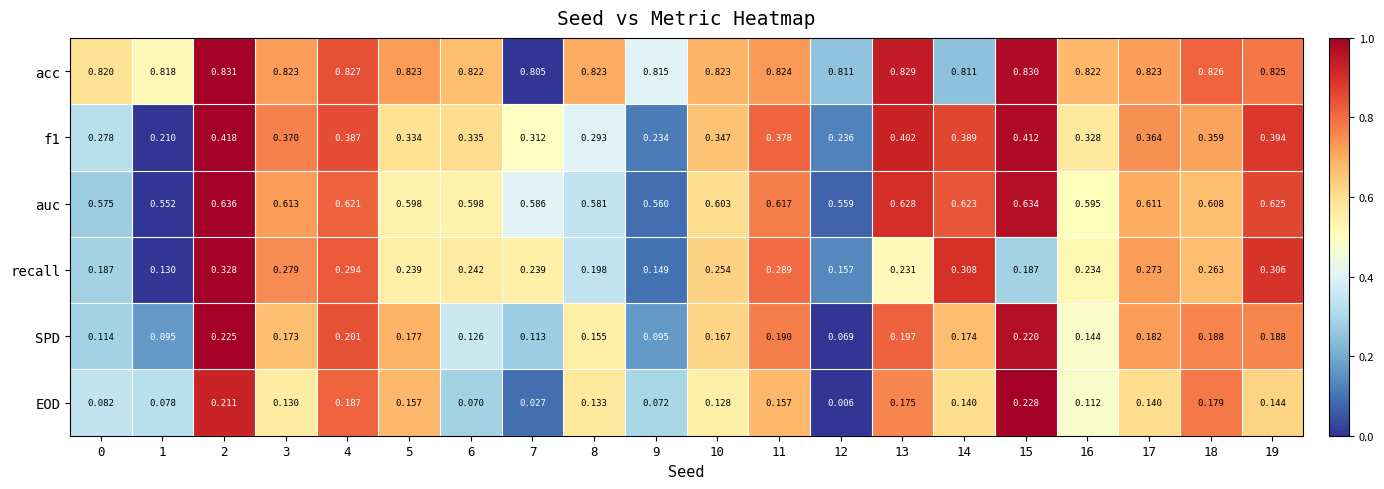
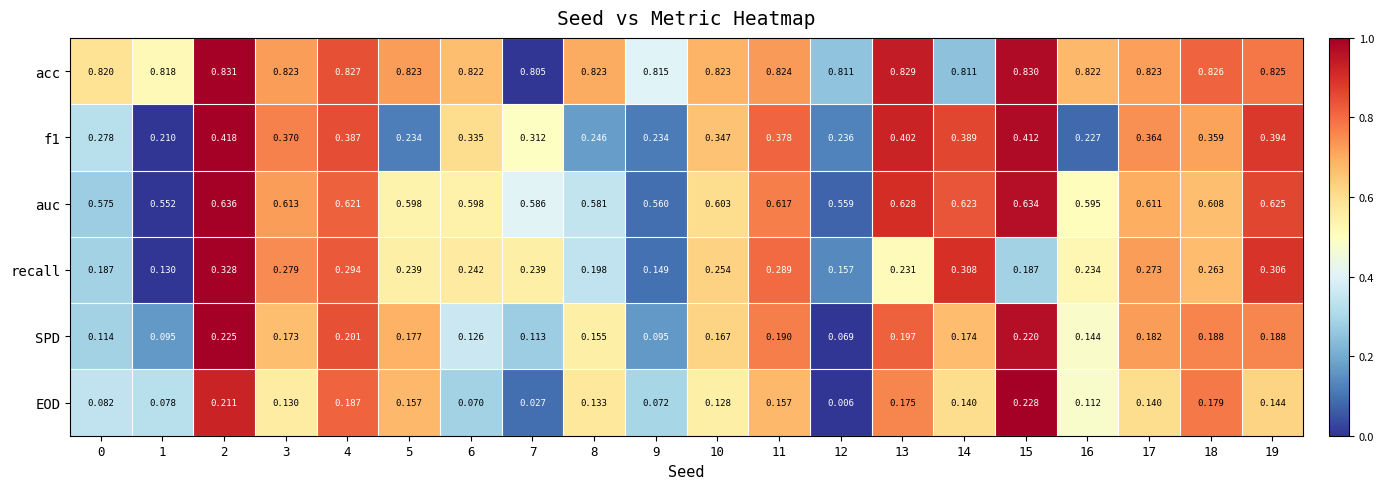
f1, 5: 0.334 -> 0.234
f1, 8: 0.293 -> 0.246
f1, 16: 0.328 -> 0.227
